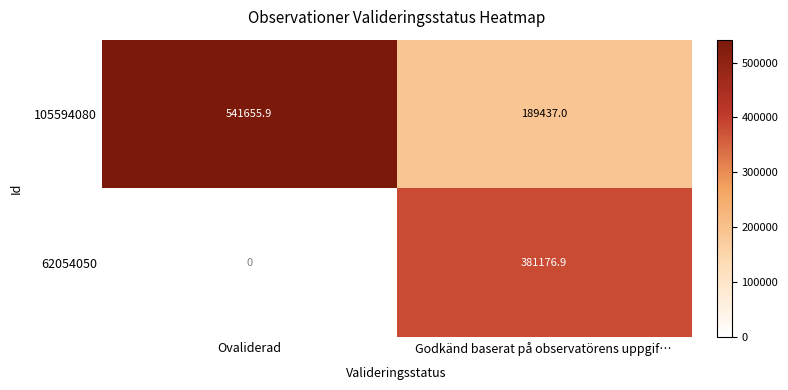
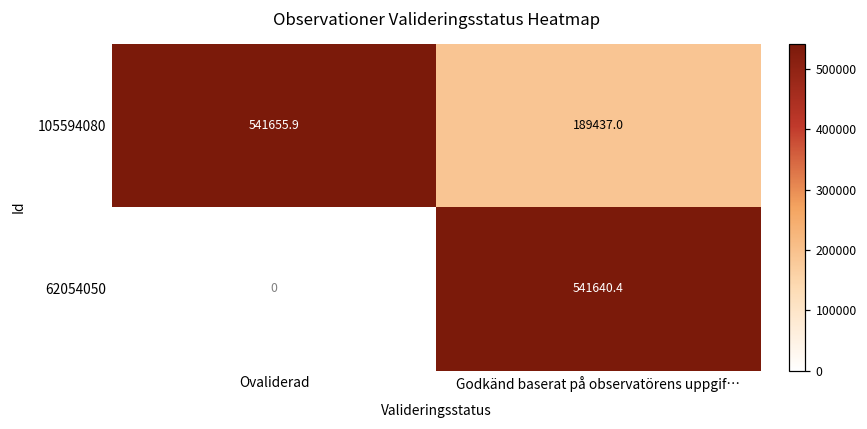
62054050, Godkänd baserat på observatörens uppgif…: 381176.9 -> 541640.4
